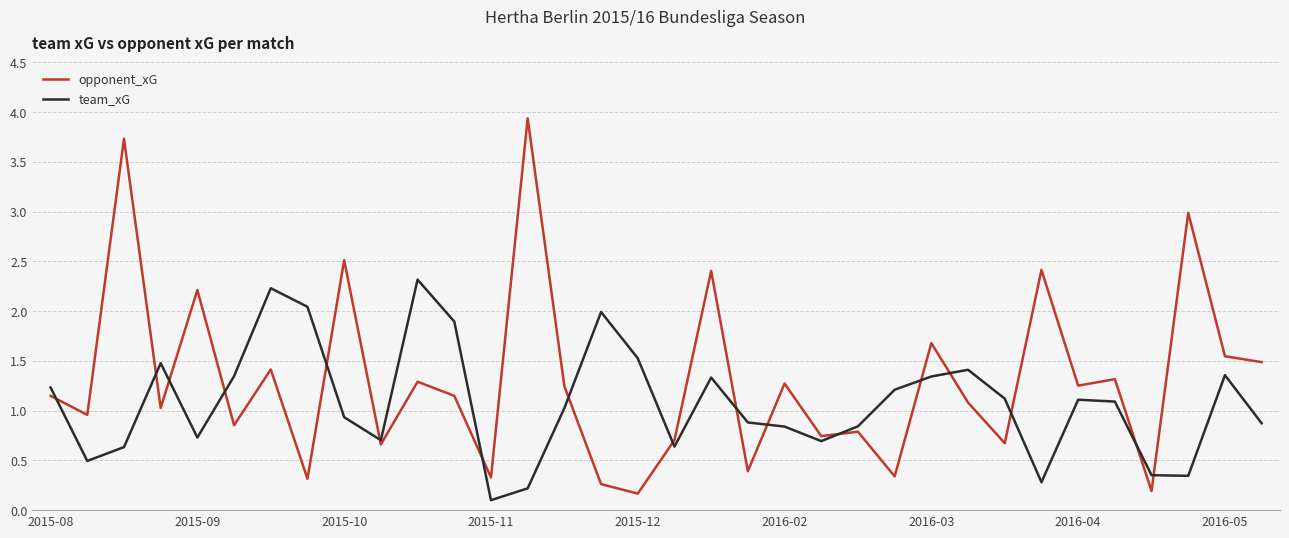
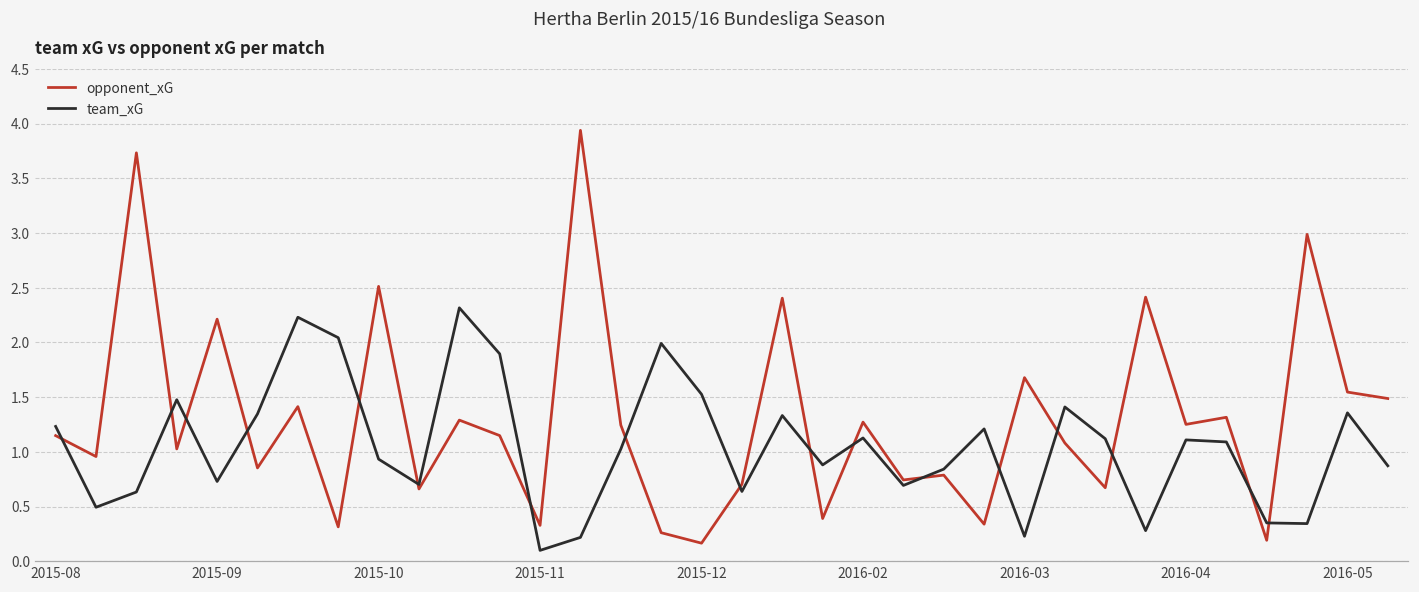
team_xG, 2016-02: 0.8 -> 1.1
team_xG, 2016-03: 1.3 -> 0.2
